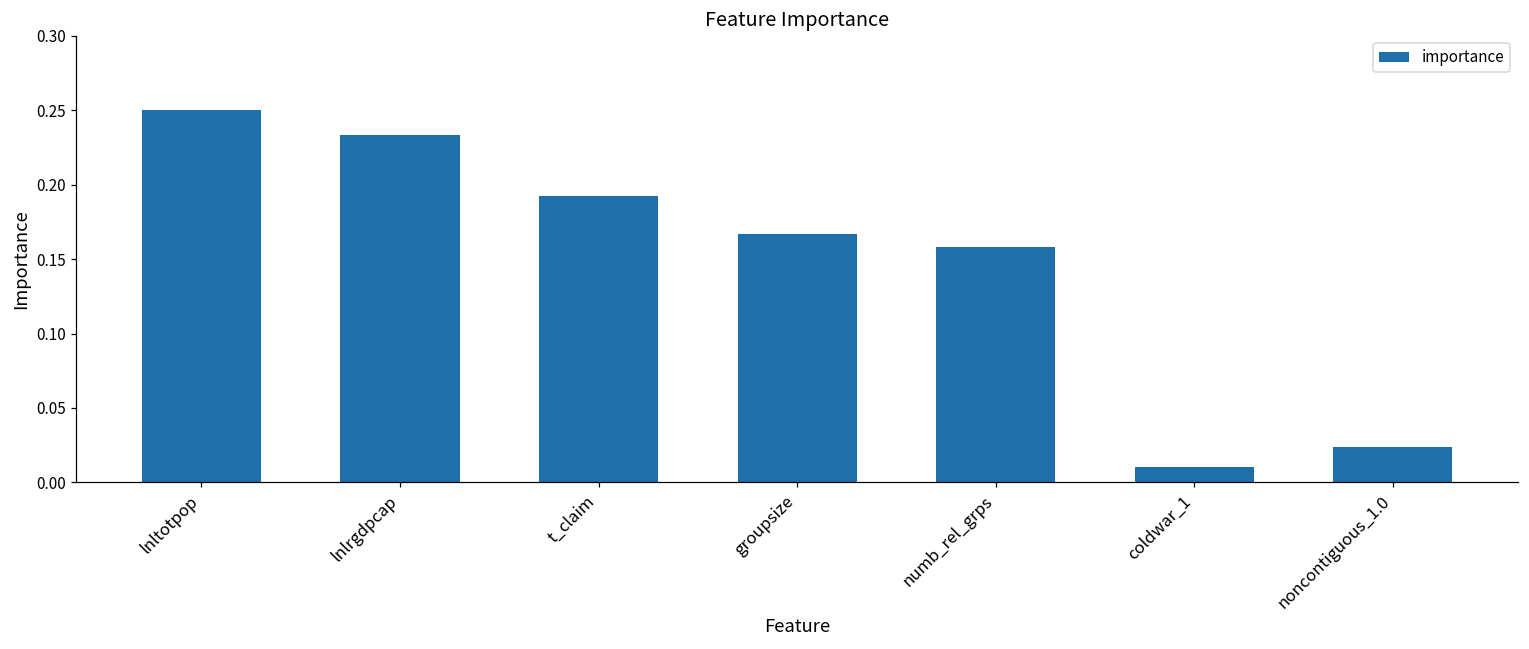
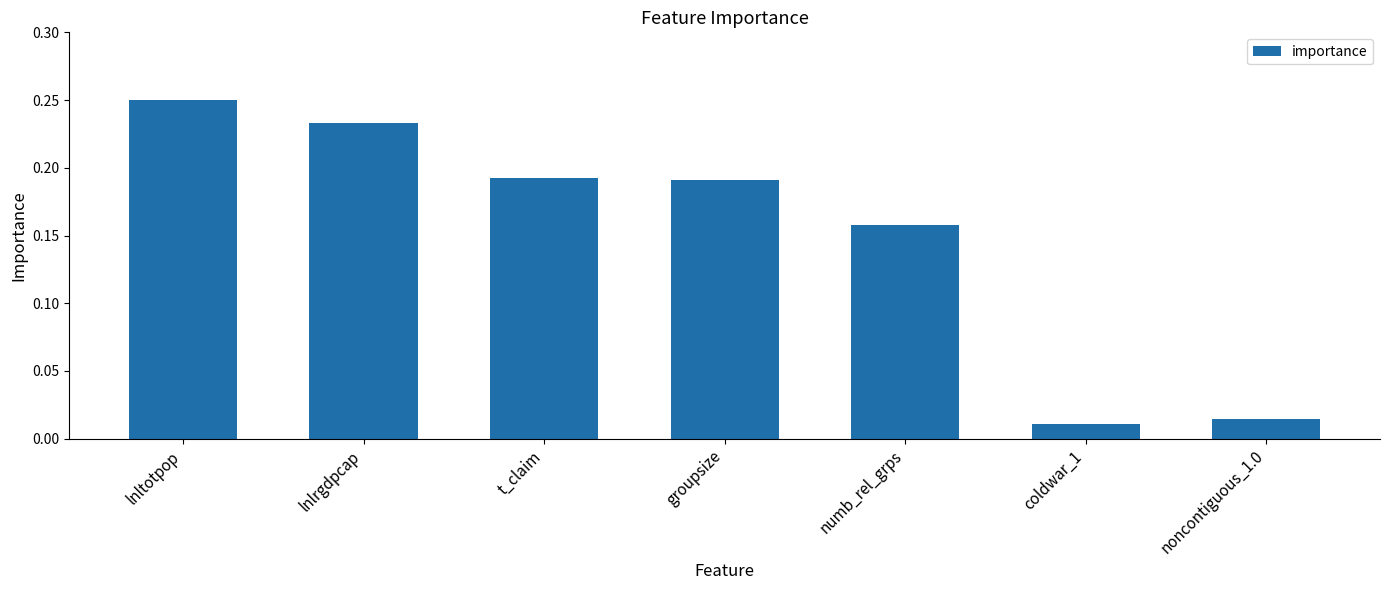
groupsize: 0.167 -> 0.191
noncontiguous_1.0: 0.024 -> 0.014
